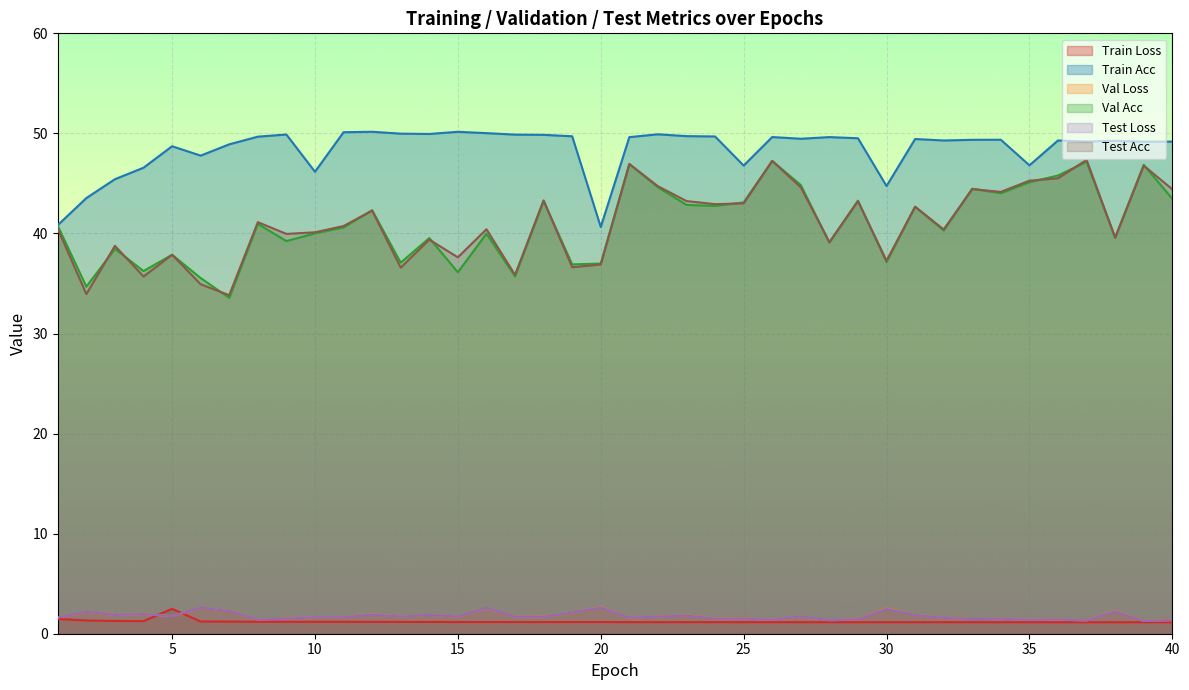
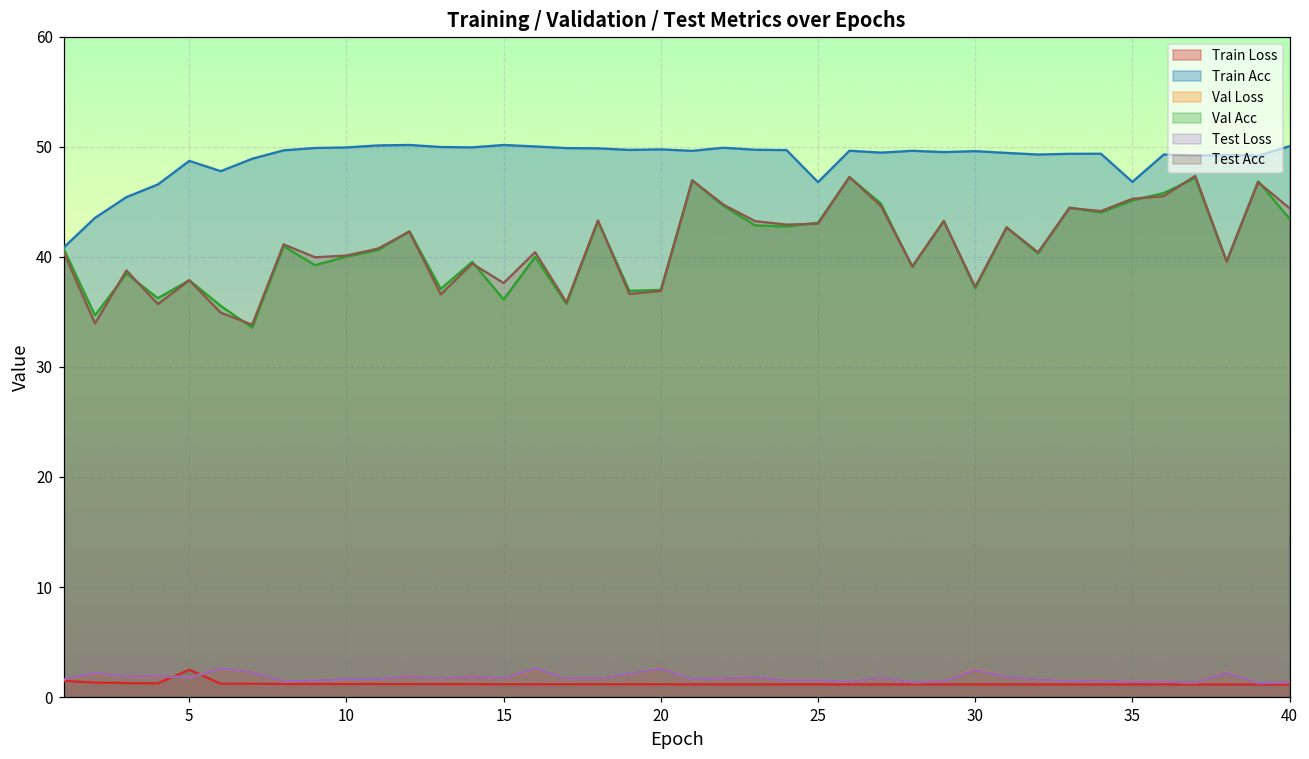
Train Acc, 10: 46.2 -> 49.9
Train Acc, 20: 40.6 -> 49.8
Train Acc, 30: 44.7 -> 49.6
Train Acc, 40: 49.2 -> 50.0
